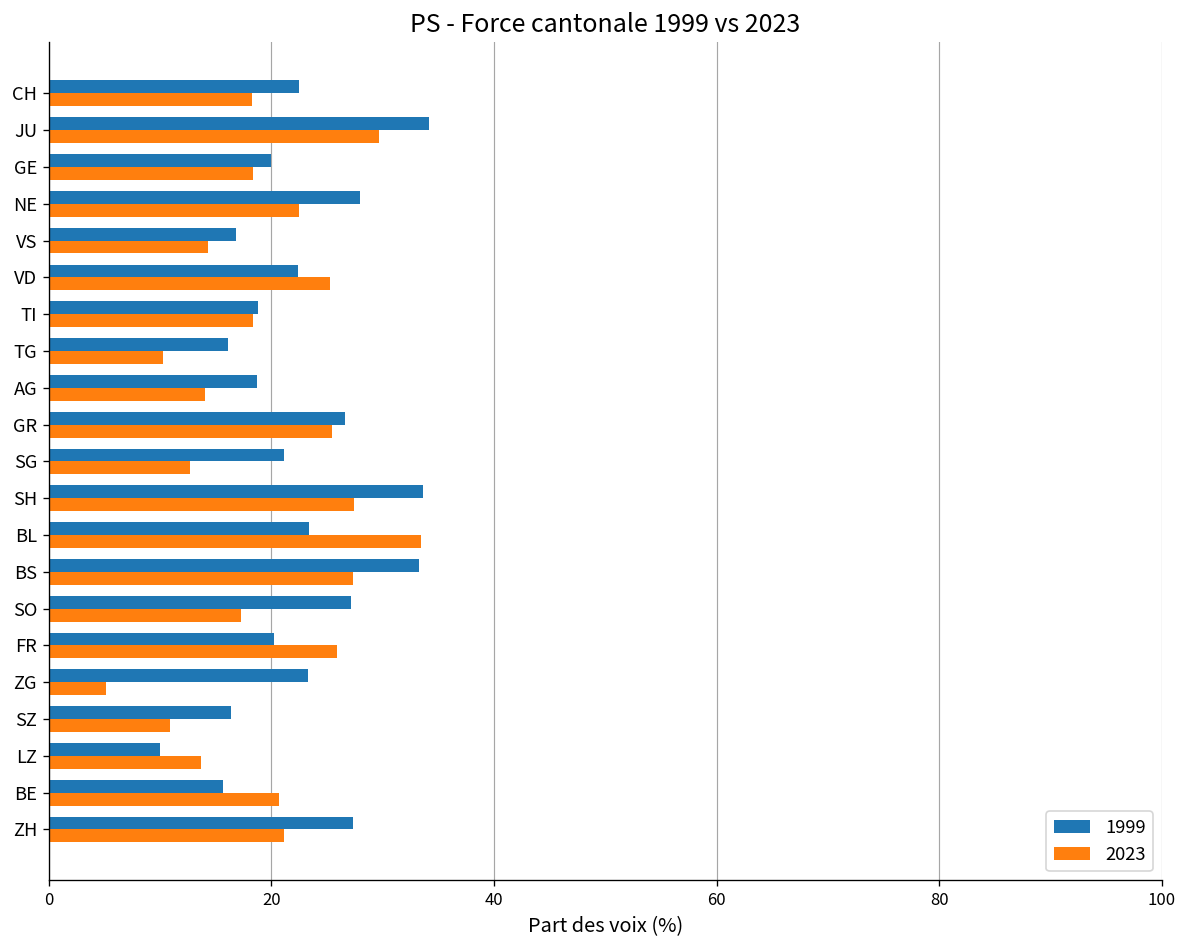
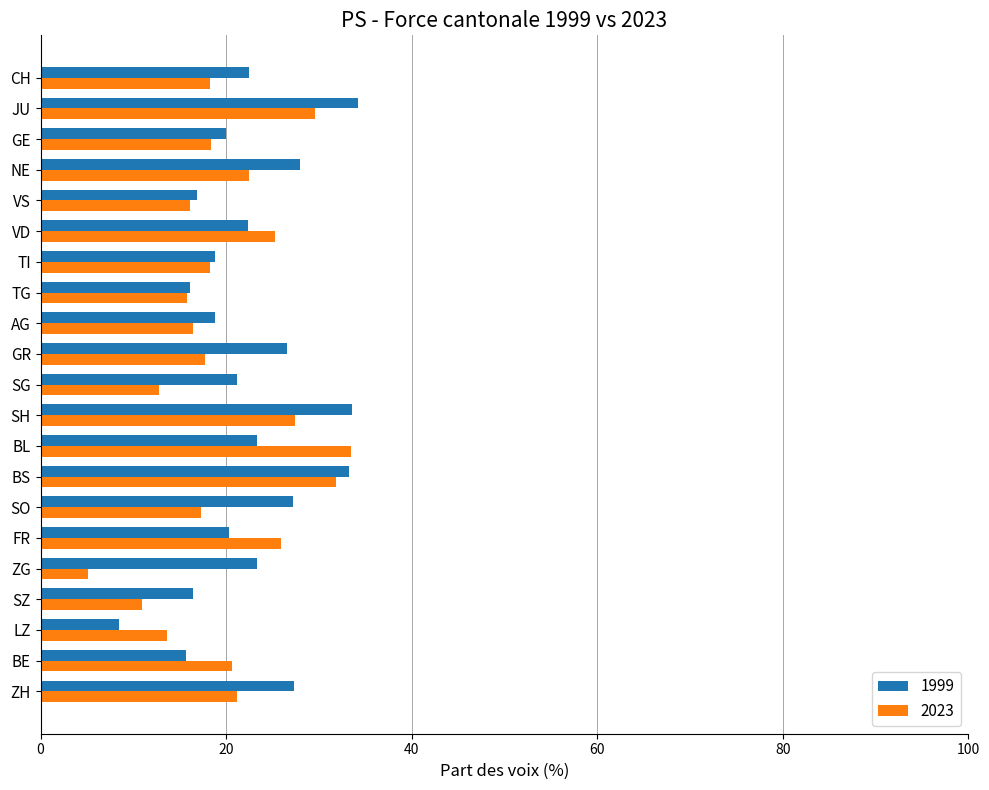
2023, VS: 14 -> 16
2023, TG: 10 -> 16
2023, AG: 14 -> 16
2023, GR: 25 -> 18
2023, BS: 27 -> 32
1999, LZ: 10 -> 8
